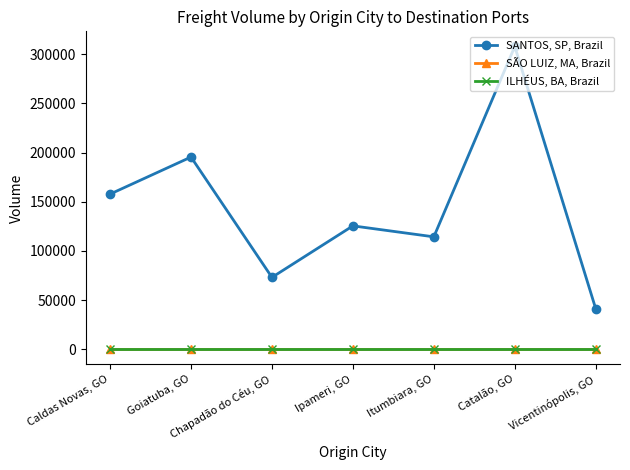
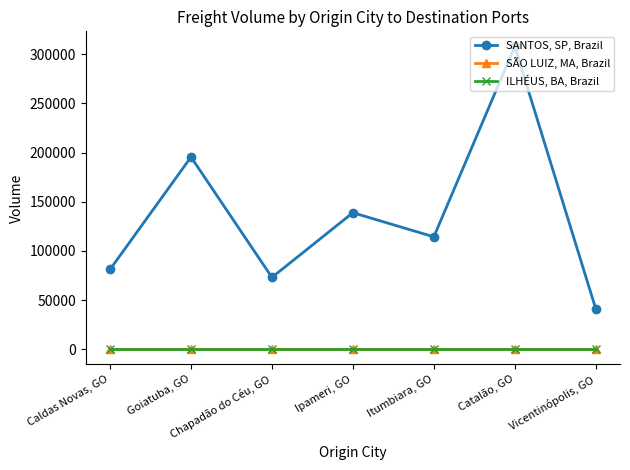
SANTOS, SP, Brazil, Caldas Novas, GO: 160000 -> 80000
SANTOS, SP, Brazil, Ipameri, GO: 130000 -> 140000
